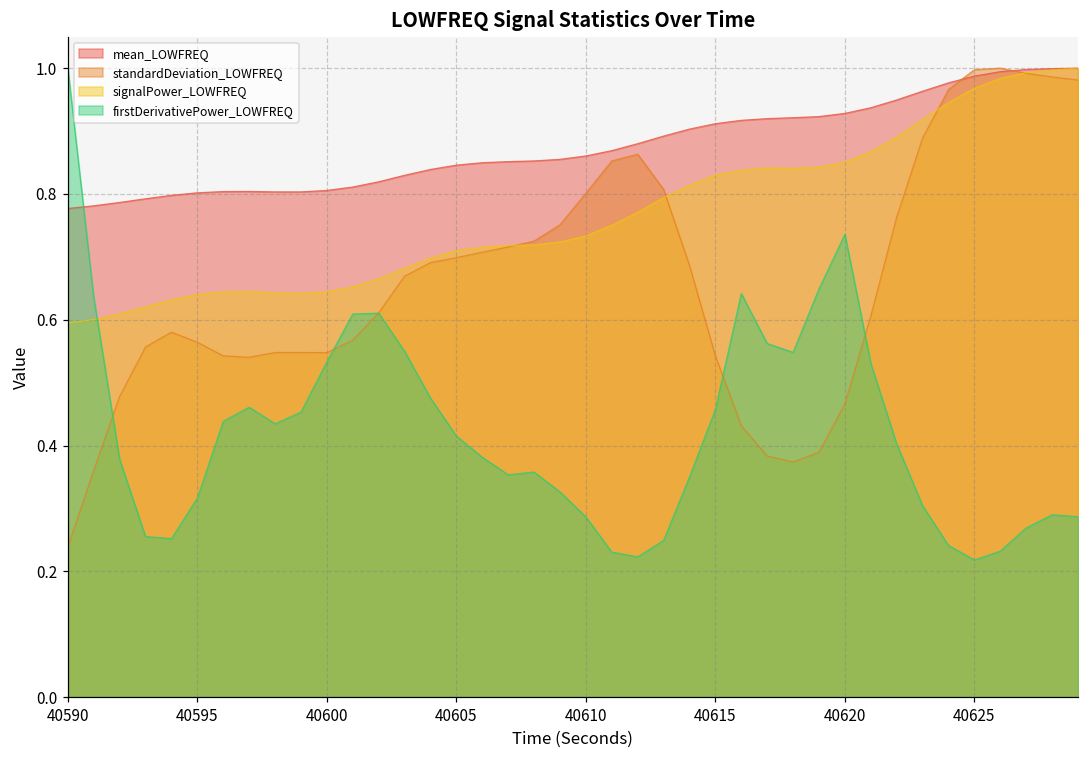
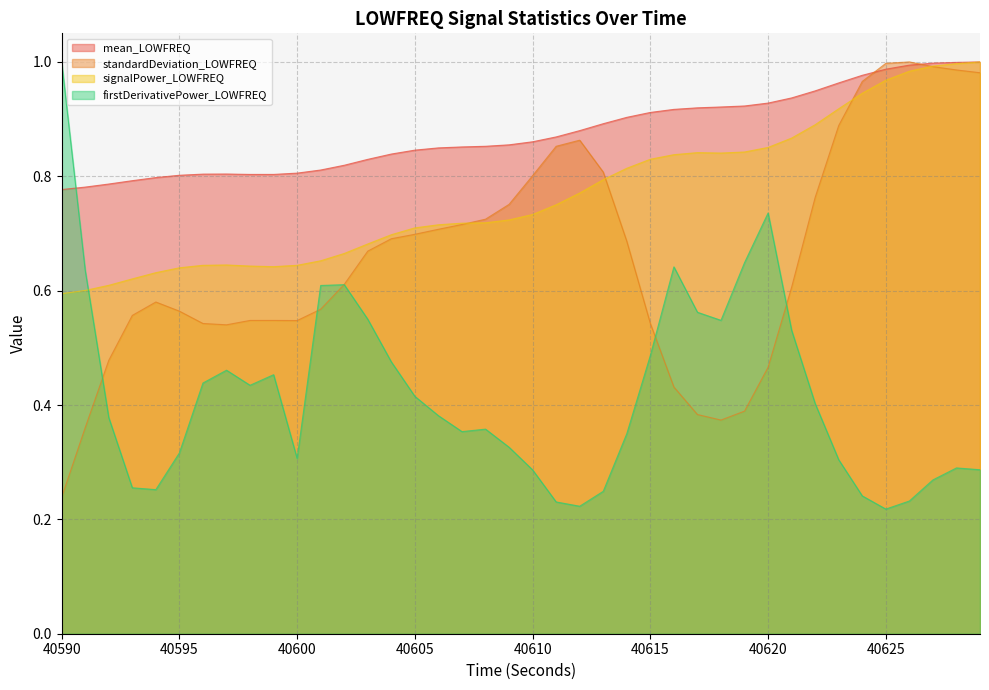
firstDerivativePower_LOWFREQ, 40600: 0.53 -> 0.31
firstDerivativePower_LOWFREQ, 40615: 0.46 -> 0.49
